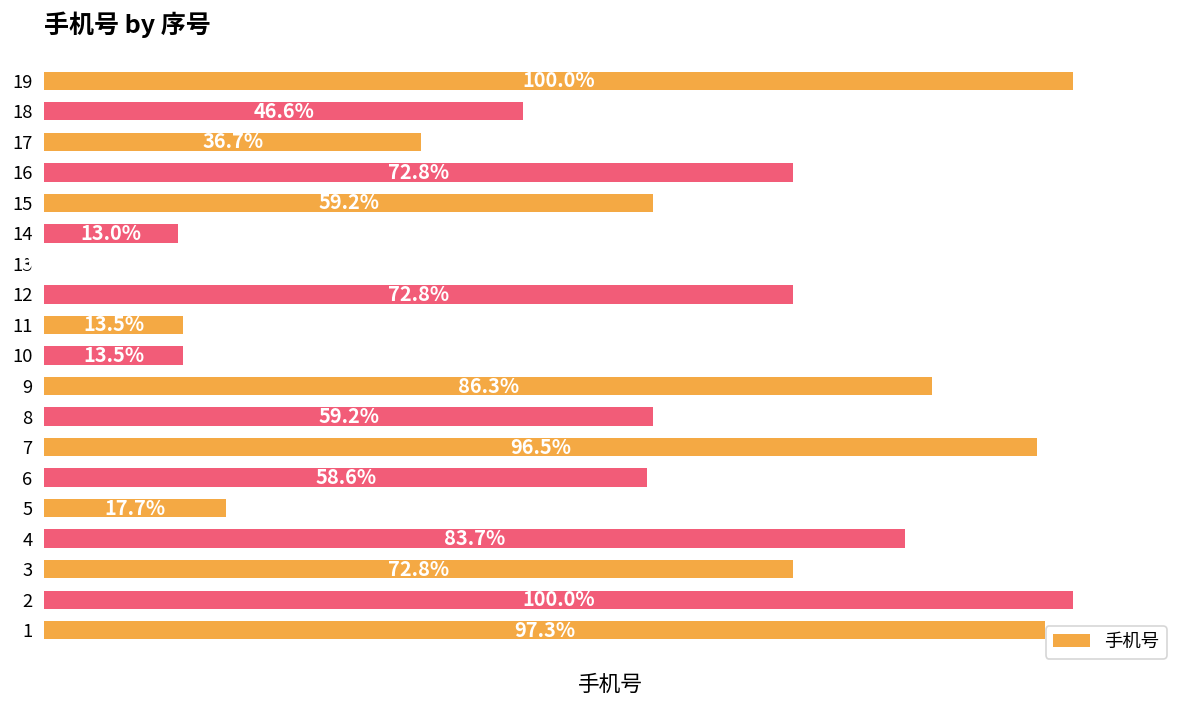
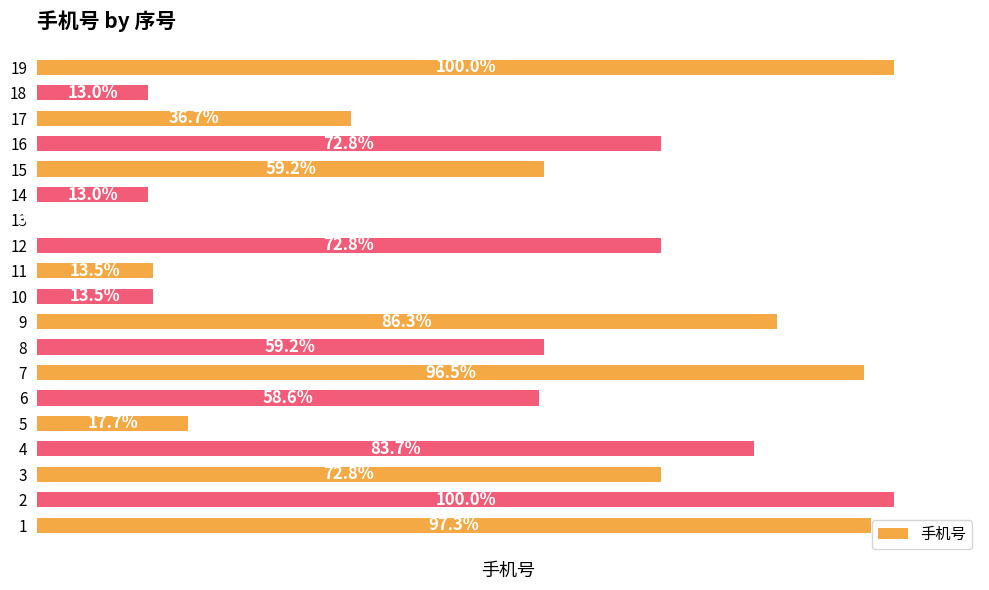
18: 46.6% -> 13.0%
